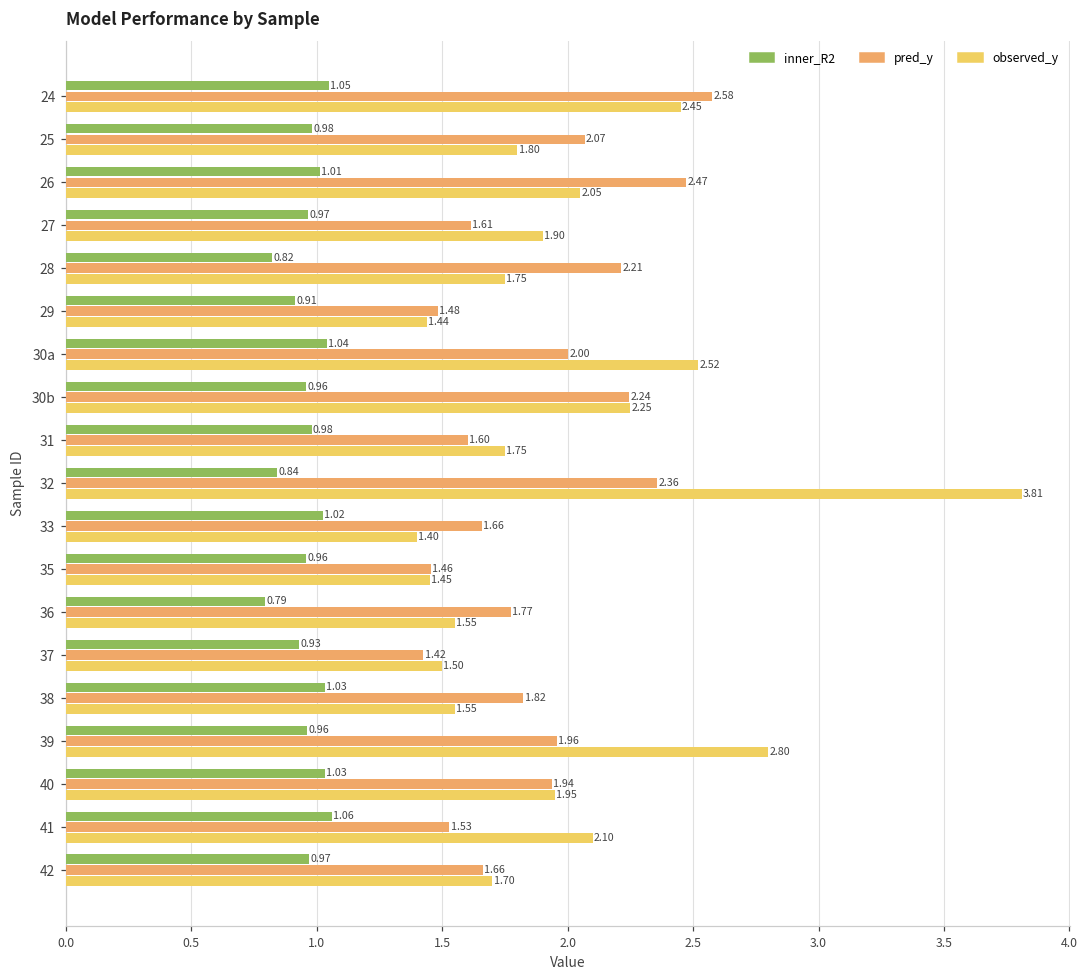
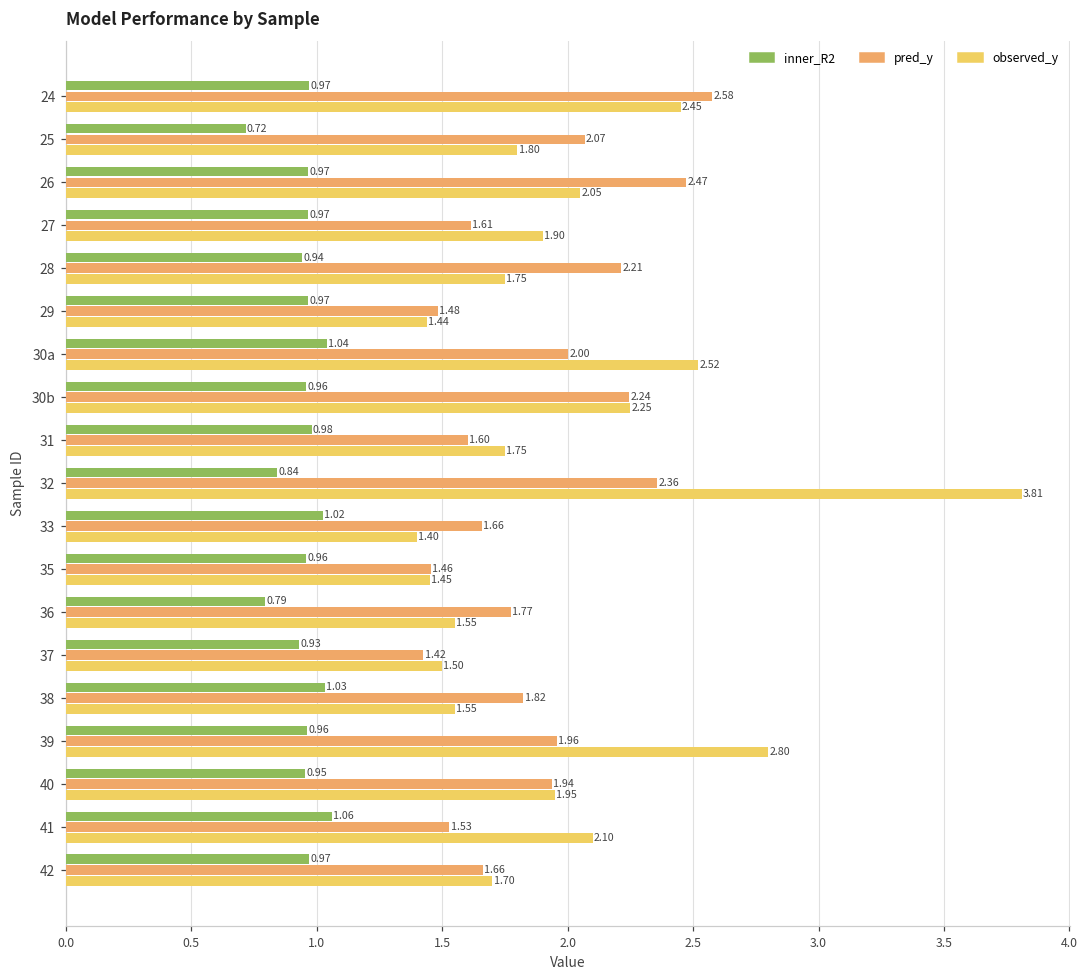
inner_R2, 24: 1.05 -> 0.97
inner_R2, 25: 0.98 -> 0.72
inner_R2, 26: 1.01 -> 0.97
inner_R2, 28: 0.82 -> 0.94
inner_R2, 29: 0.91 -> 0.97
inner_R2, 40: 1.03 -> 0.95
